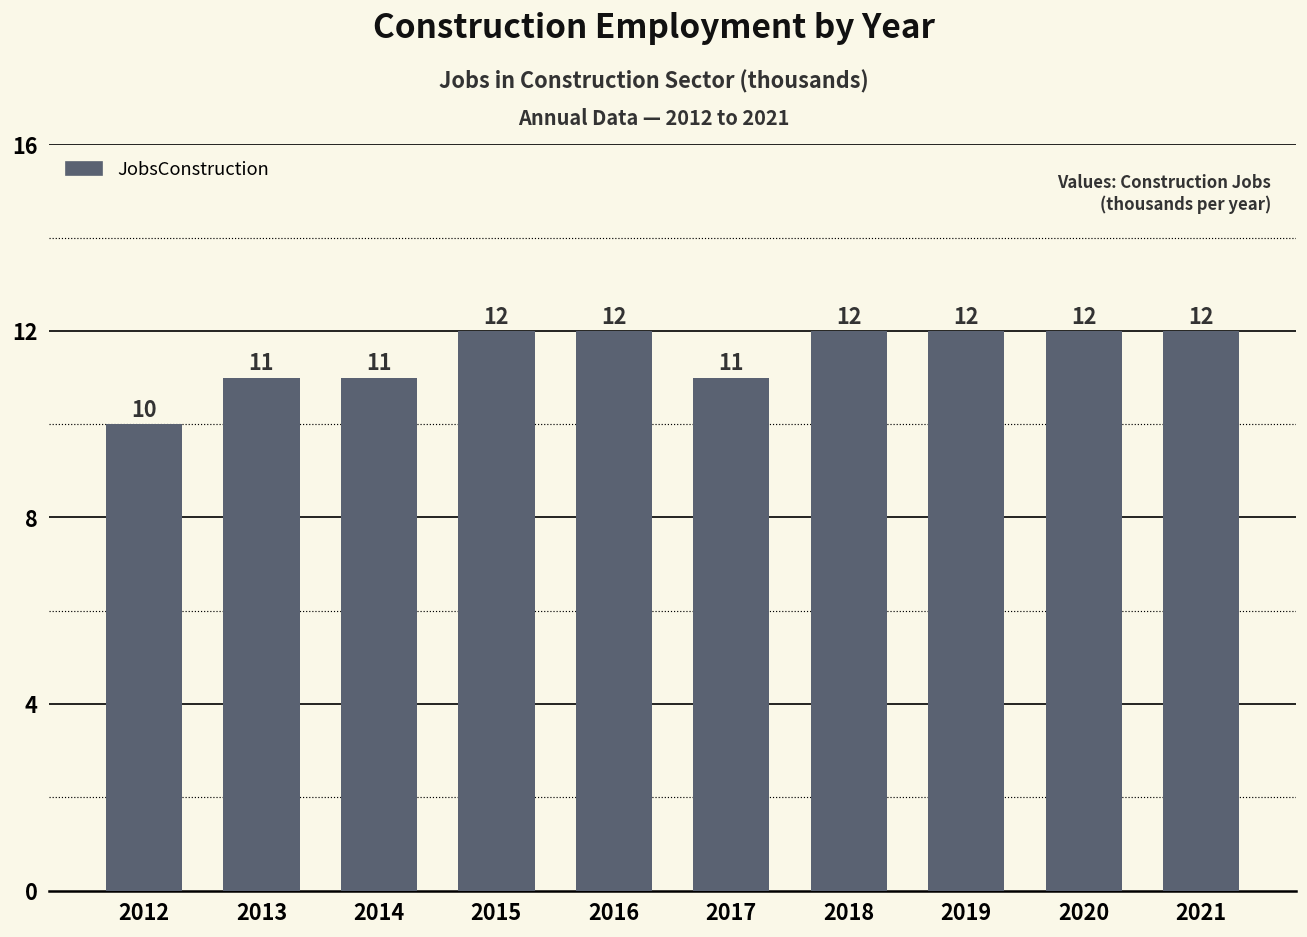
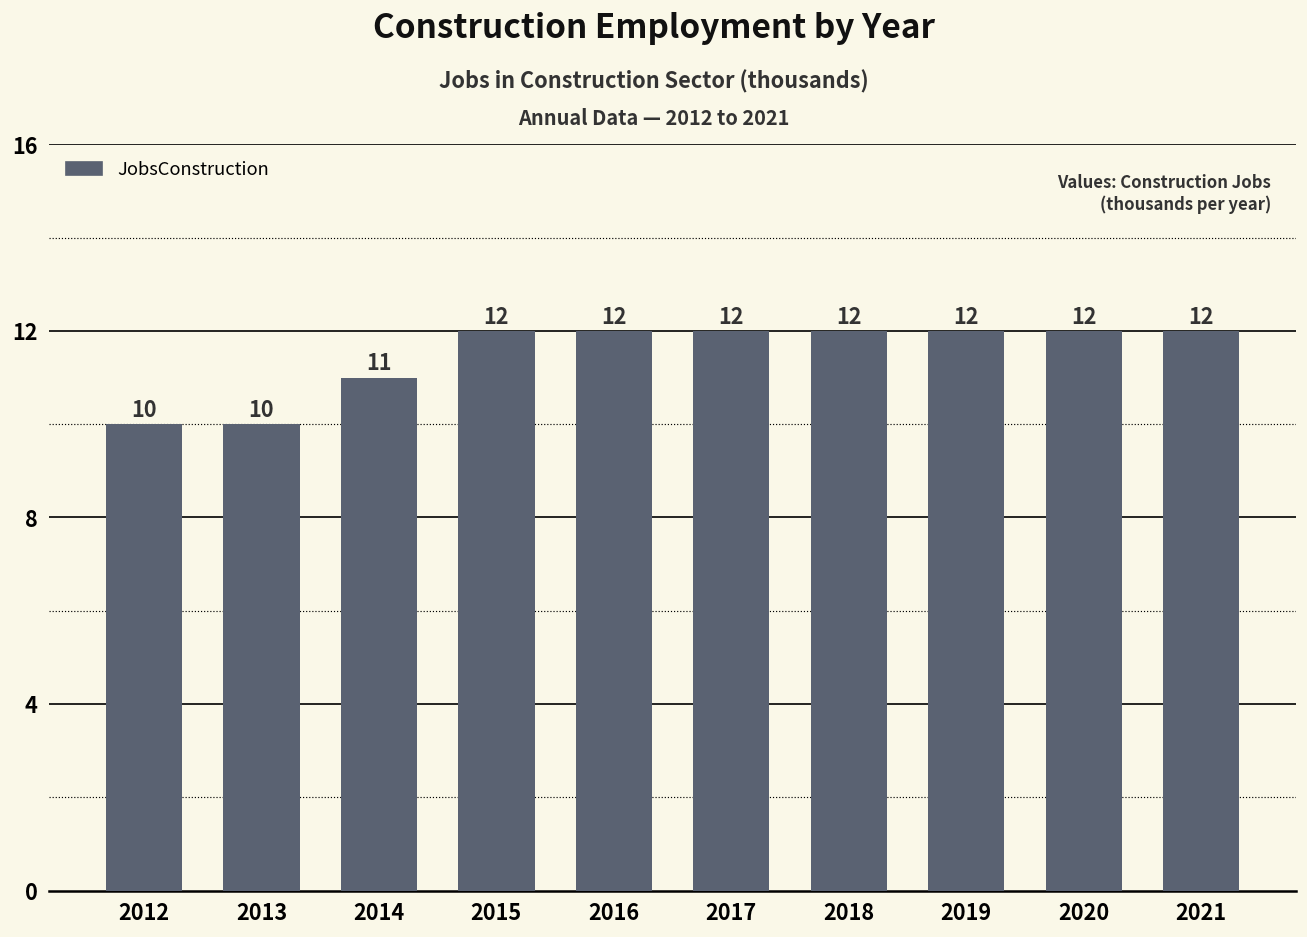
2013: 11 -> 10
2017: 11 -> 12
